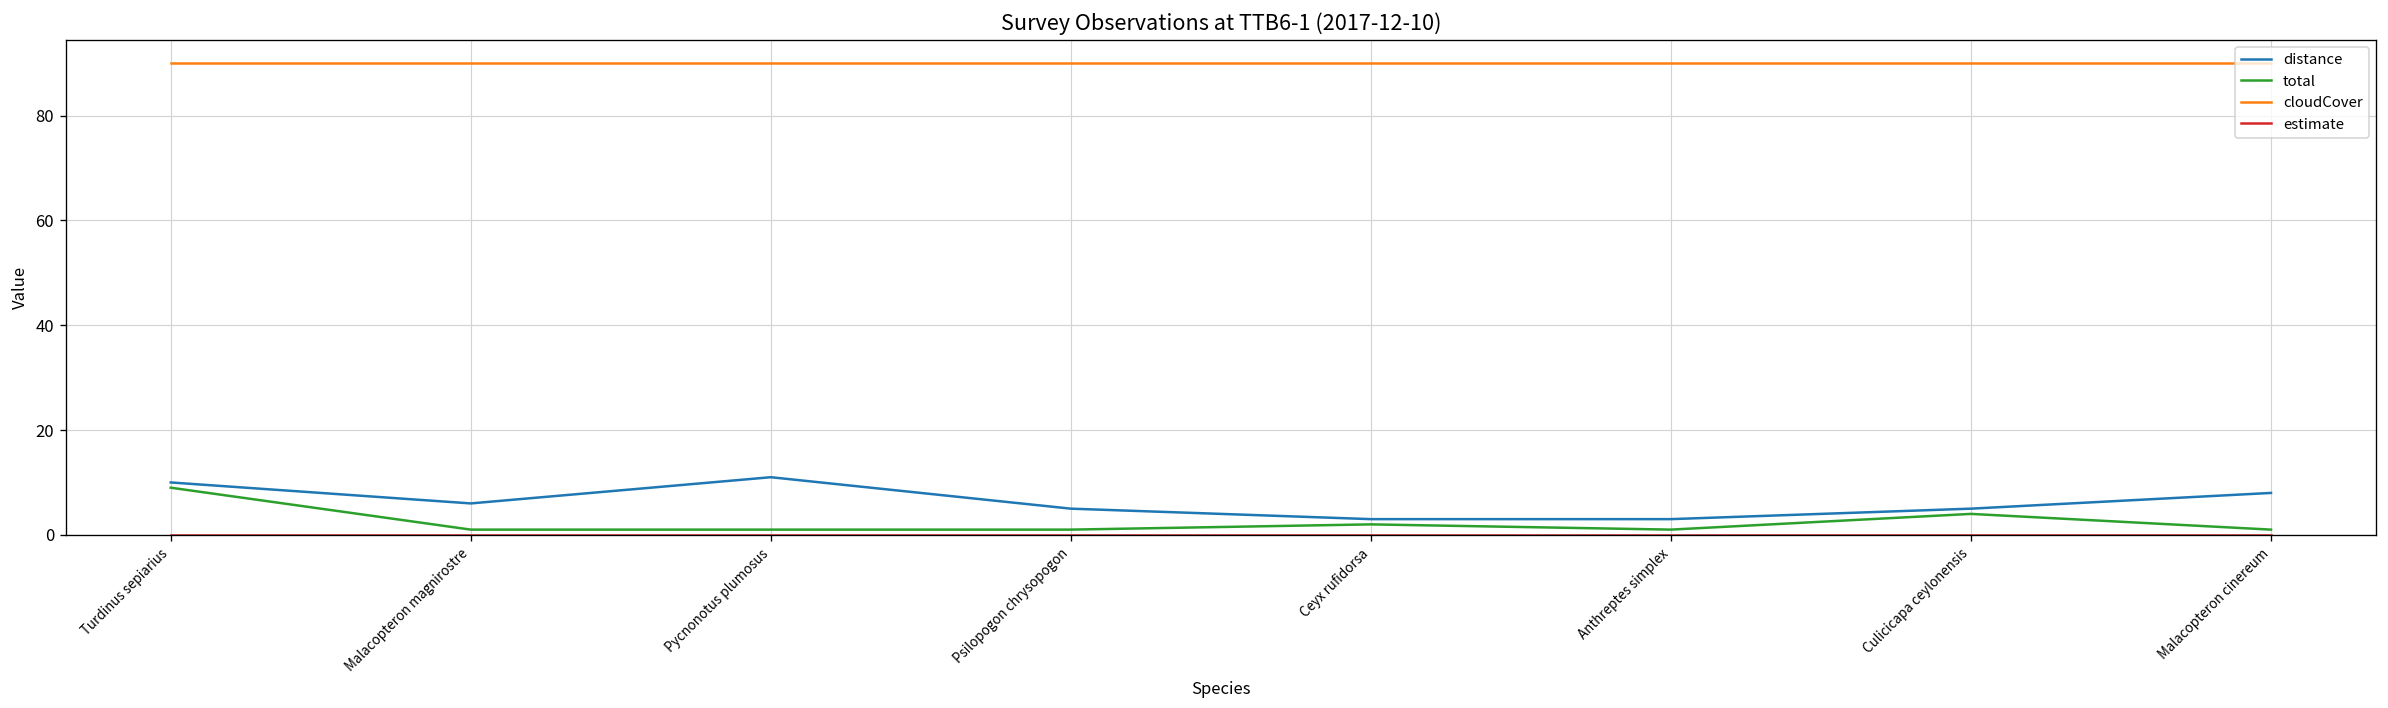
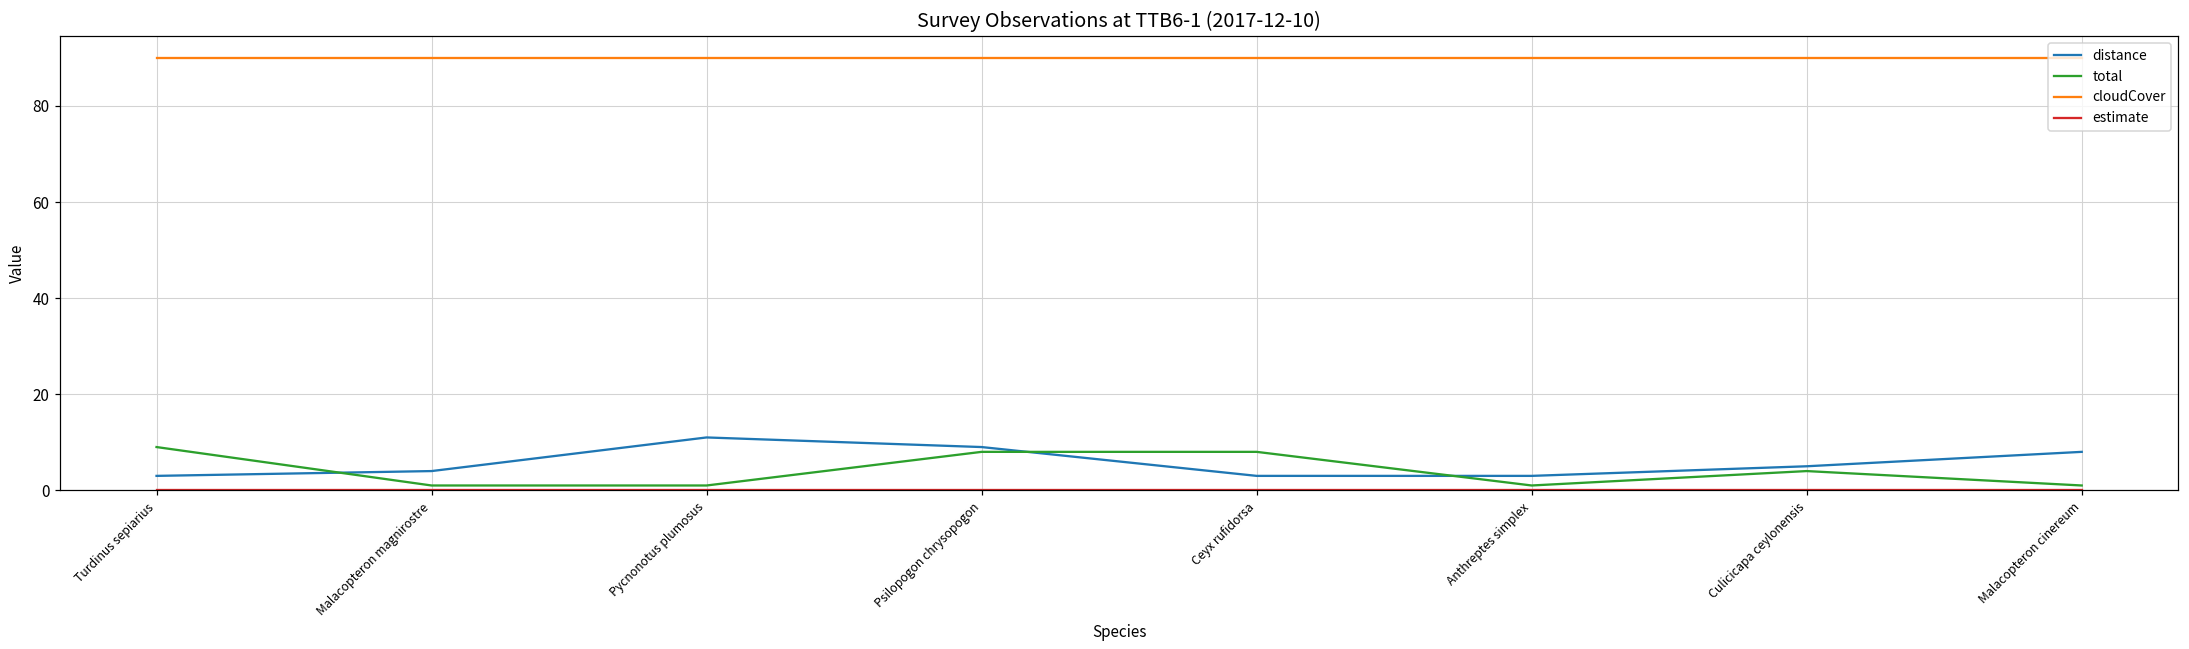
distance, Turdinus sepiarius: 10 -> 3
distance, Malacopteron magnirostre: 6 -> 4
distance, Psilopogon chrysopogon: 5 -> 9
total, Psilopogon chrysopogon: 1 -> 8
total, Ceyx rufidorsa: 2 -> 8
